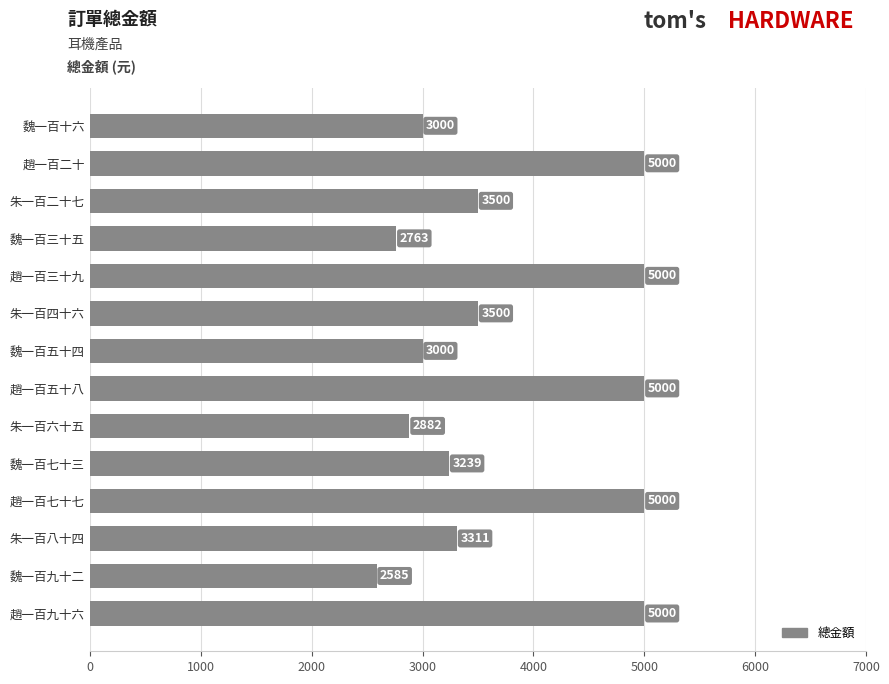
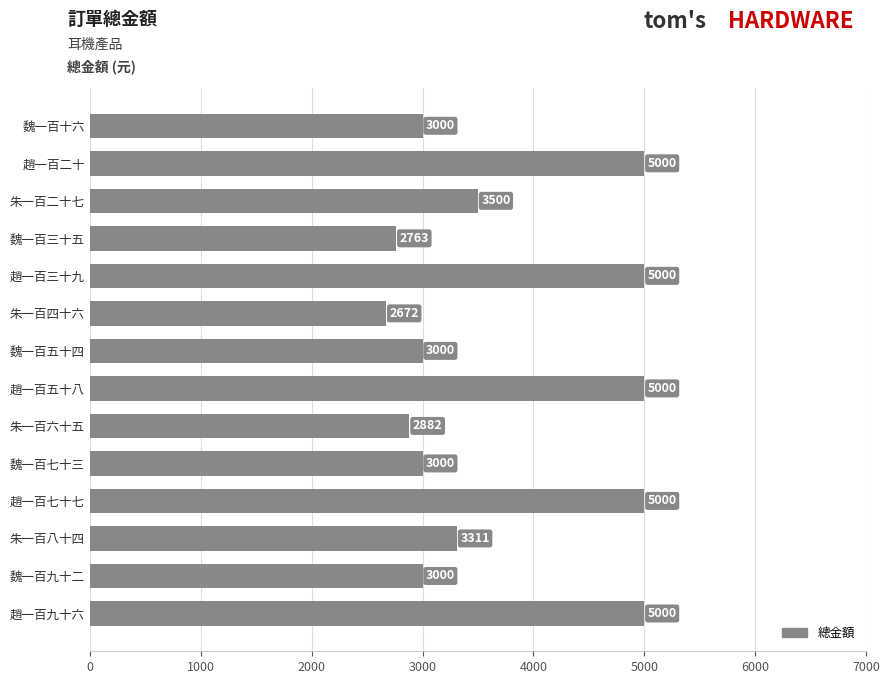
朱一百四十六: 3500 -> 2672
魏一百七十三: 3239 -> 3000
魏一百九十二: 2585 -> 3000
